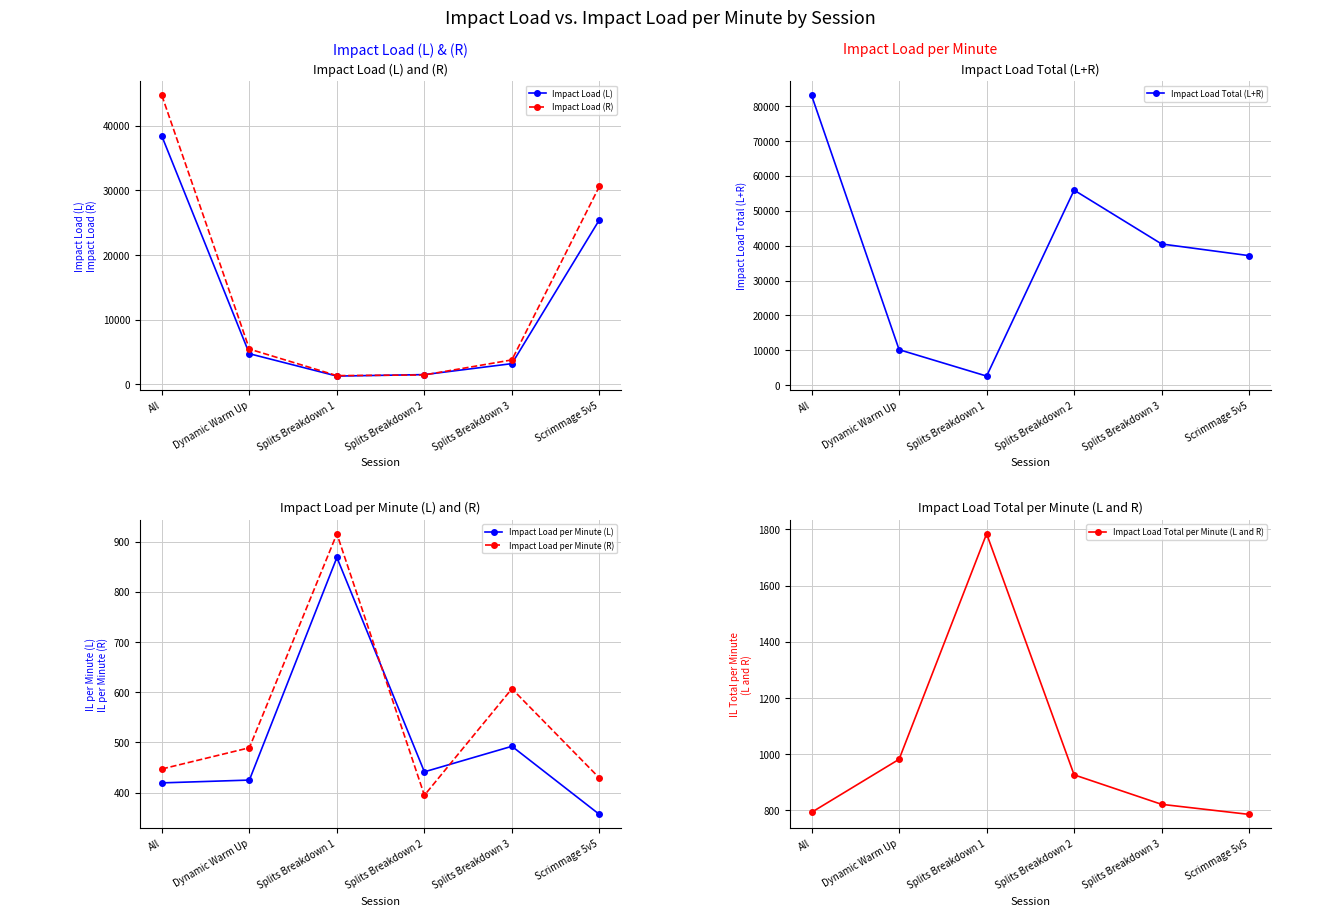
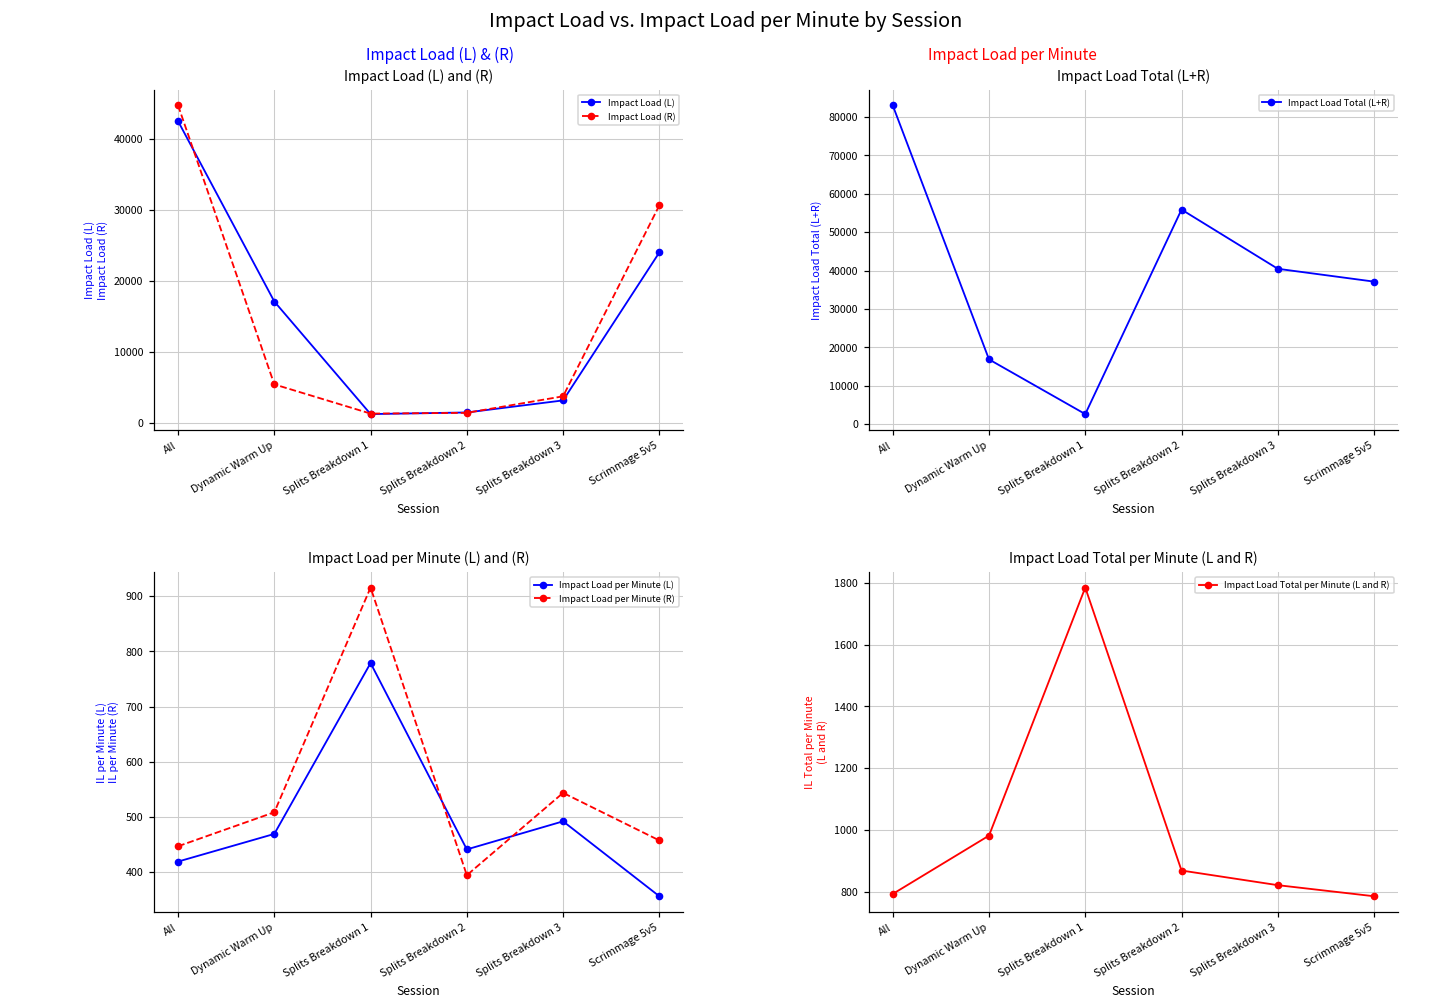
Impact Load (L) and (R), Impact Load (L), All: 38000 -> 42000
Impact Load (L) and (R), Impact Load (L), Dynamic Warm Up: 5000 -> 17000
Impact Load (L) and (R), Impact Load (L), Scrimmage 5v5: 25000 -> 24000
Impact Load Total (L+R), Dynamic Warm Up: 10000 -> 17000
Impact Load per Minute (L) and (R), Impact Load per Minute (L), Dynamic Warm Up: 420 -> 470
Impact Load per Minute (L) and (R), Impact Load per Minute (R), Dynamic Warm Up: 490 -> 510
Impact Load per Minute (L) and (R), Impact Load per Minute (L), Splits Breakdown 1: 870 -> 780
Impact Load per Minute (L) and (R), Impact Load per Minute (R), Splits Breakdown 3: 610 -> 540
Impact Load per Minute (L) and (R), Impact Load per Minute (R), Scrimmage 5v5: 430 -> 460
Impact Load Total per Minute (L and R), Splits Breakdown 2: 930 -> 870
